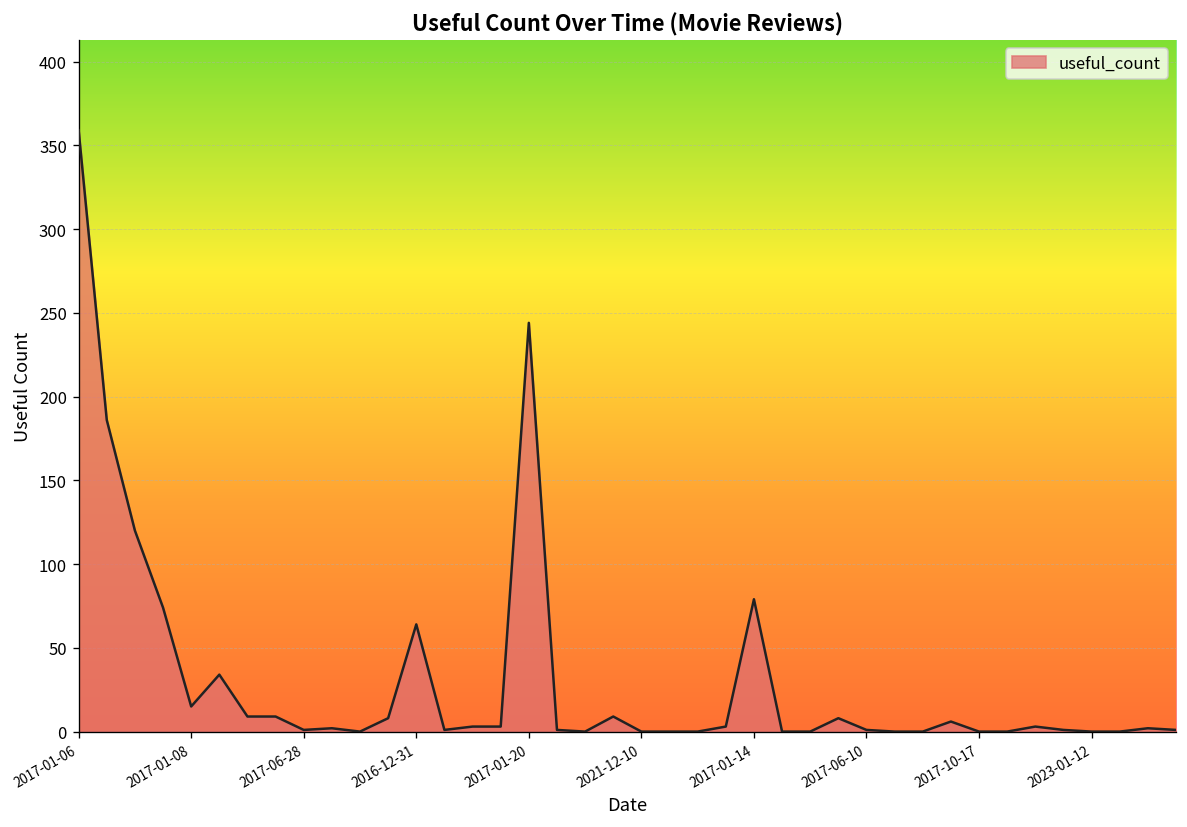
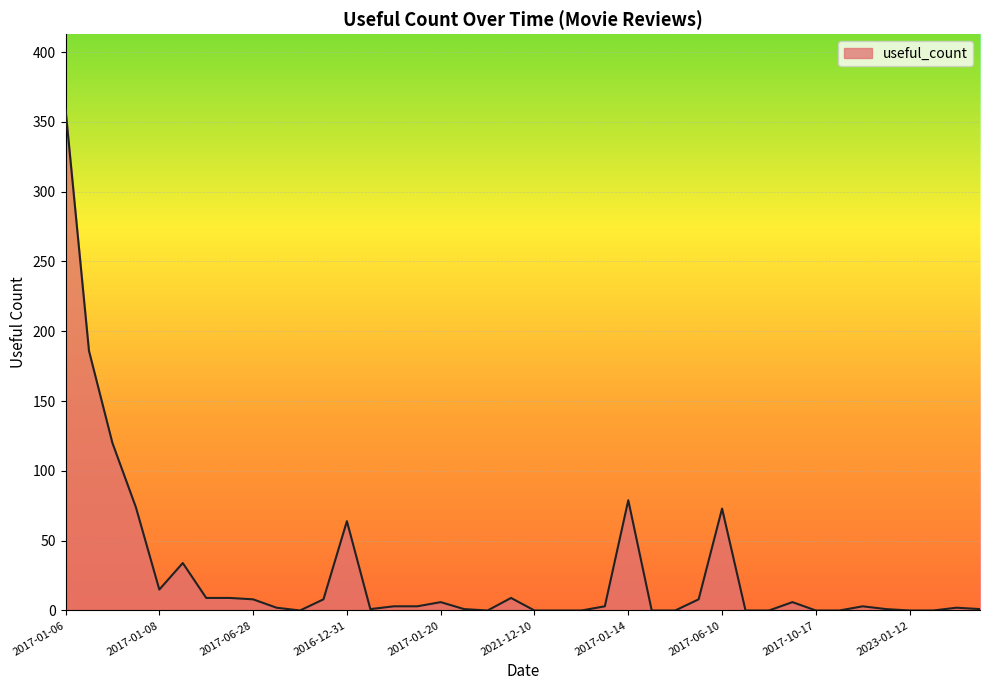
2017-06-28: 1 -> 8
2017-01-20: 244 -> 6
2017-06-10: 1 -> 73
